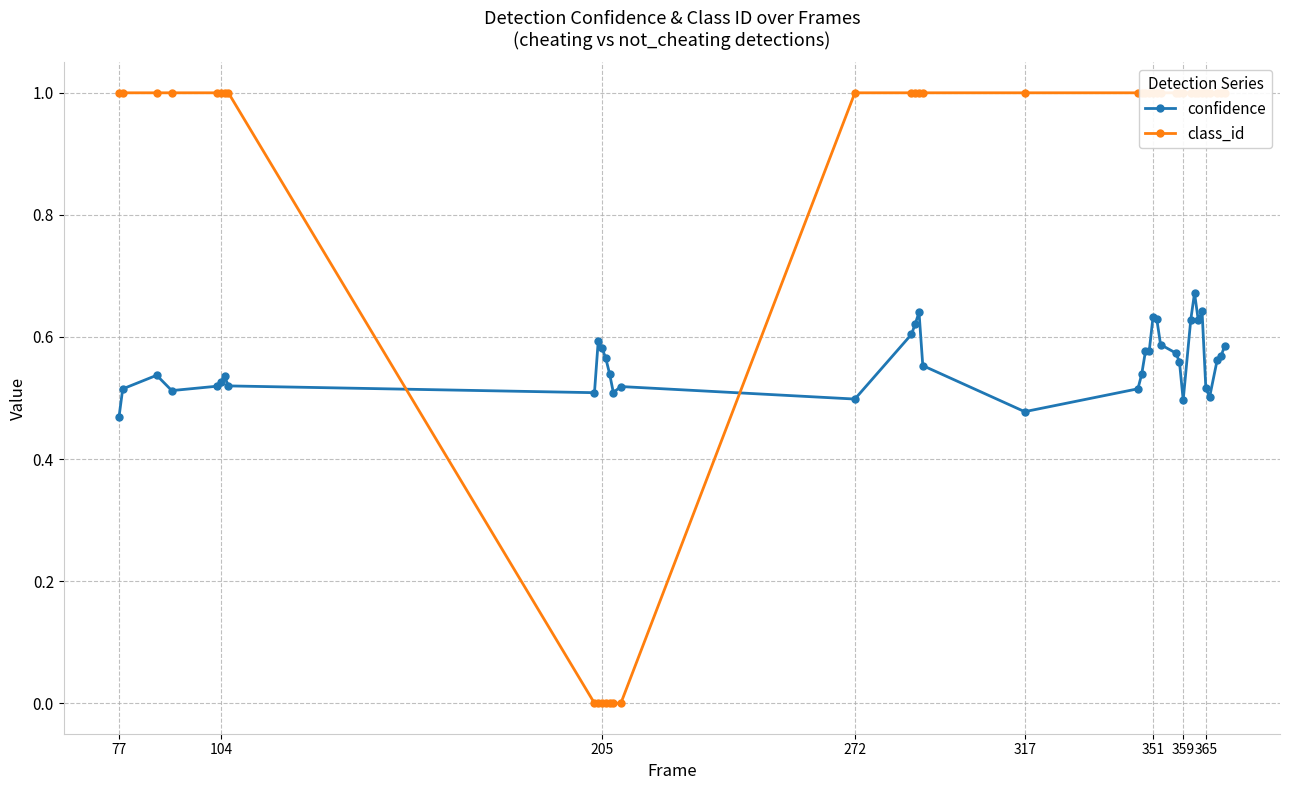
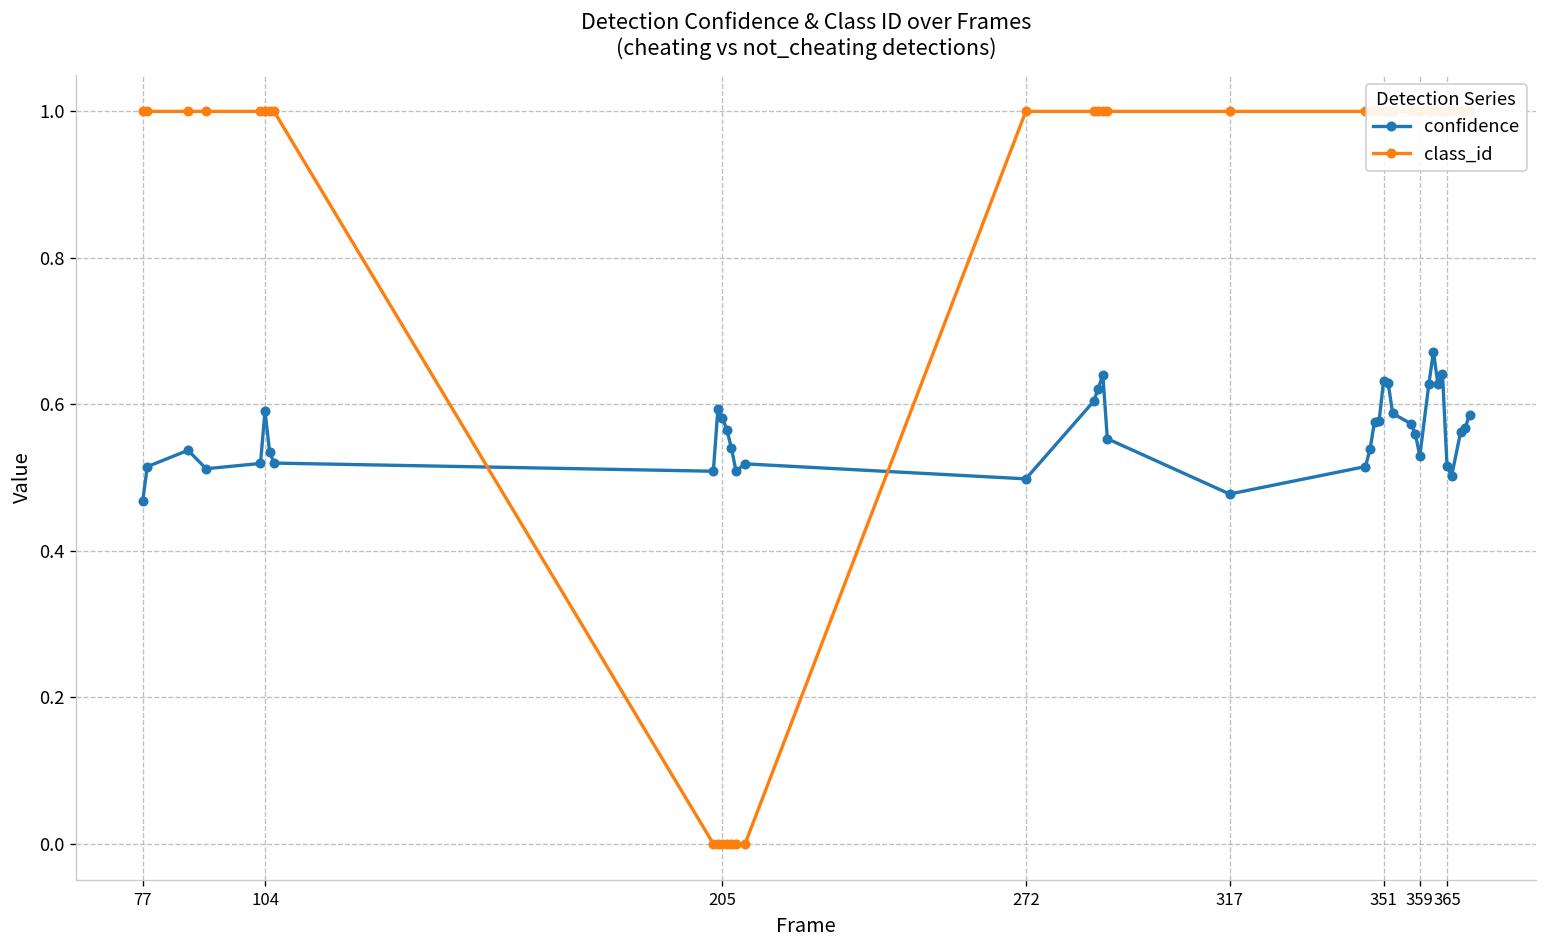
confidence, 104: 0.53 -> 0.59
confidence, 359: 0.50 -> 0.53
